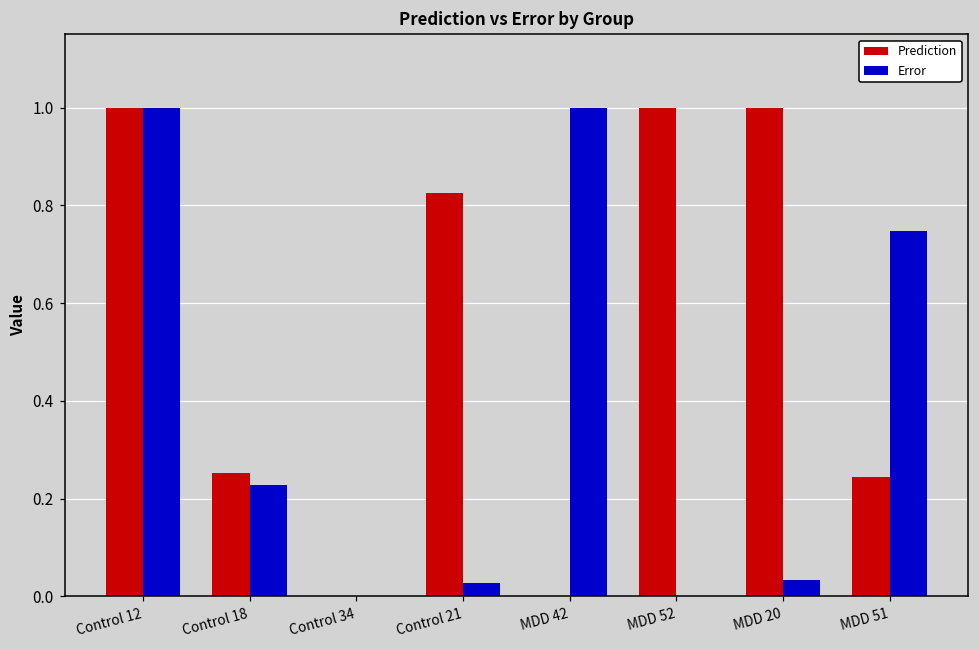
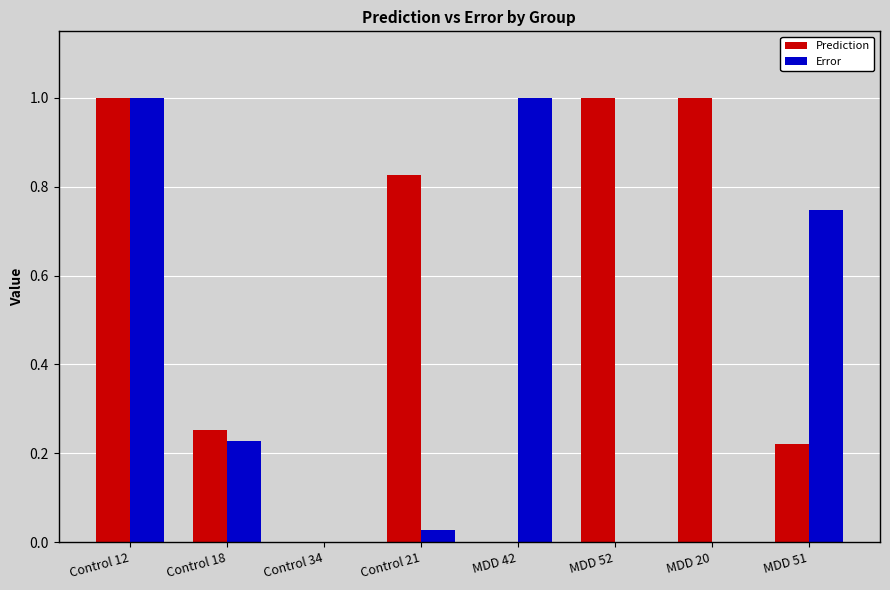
Error, MDD 20: 0.03 -> 0.00
Prediction, MDD 51: 0.25 -> 0.22
